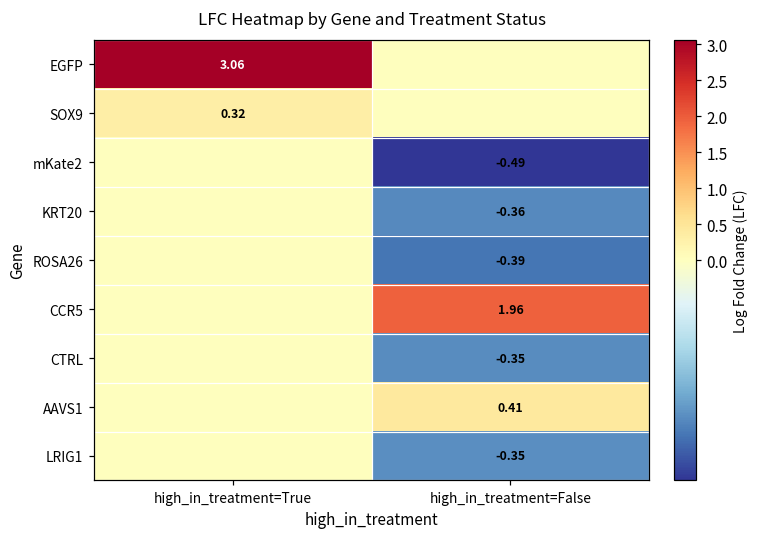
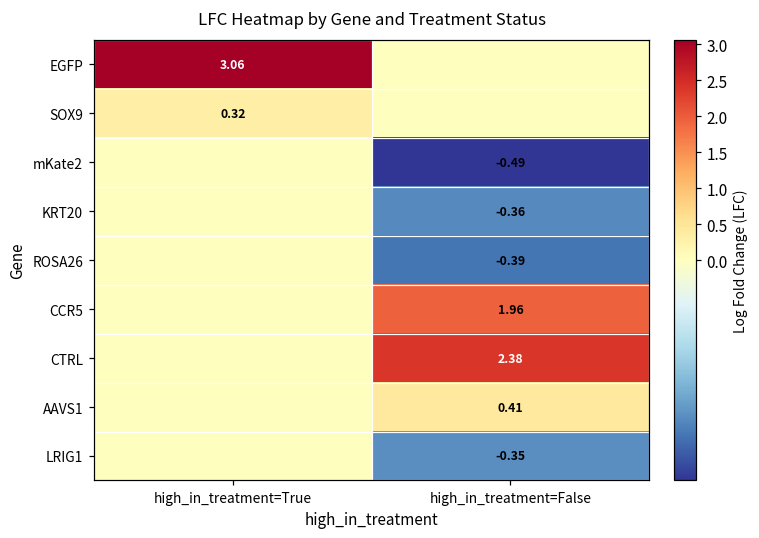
CTRL, high_in_treatment=False: -0.35 -> 2.38
